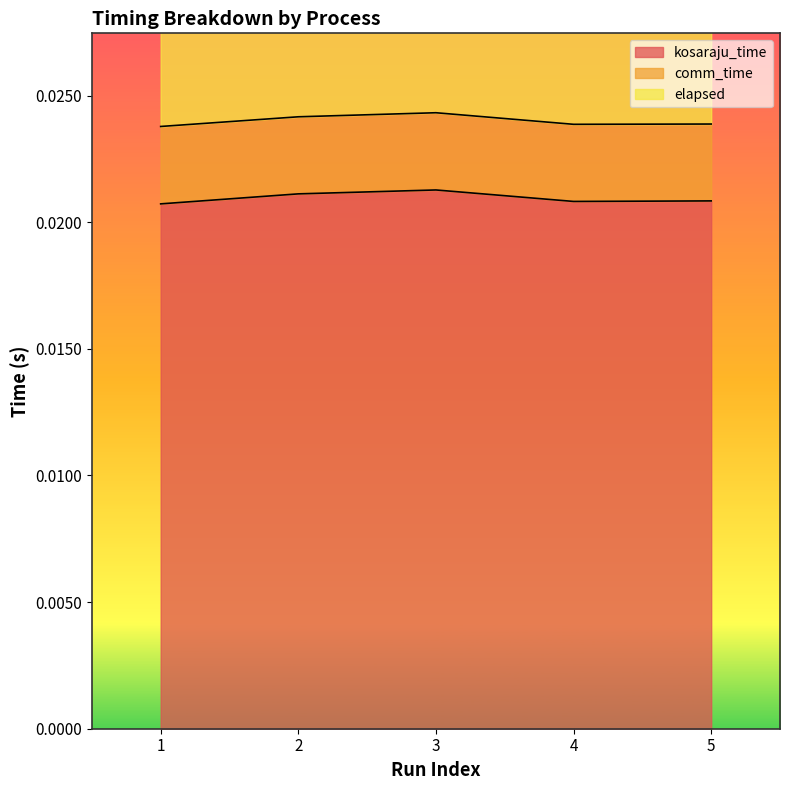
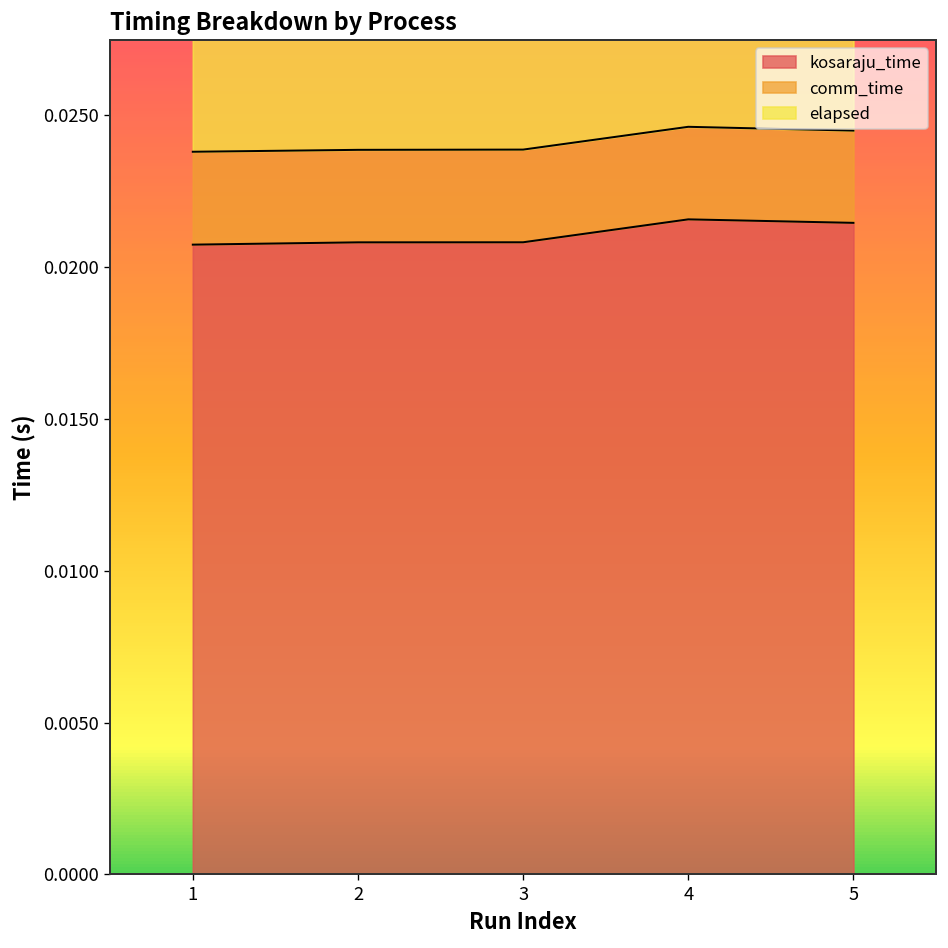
kosaraju_time, 2: 0.0211 -> 0.0208
kosaraju_time, 3: 0.0213 -> 0.0208
kosaraju_time, 4: 0.0208 -> 0.0216
kosaraju_time, 5: 0.0208 -> 0.0214
